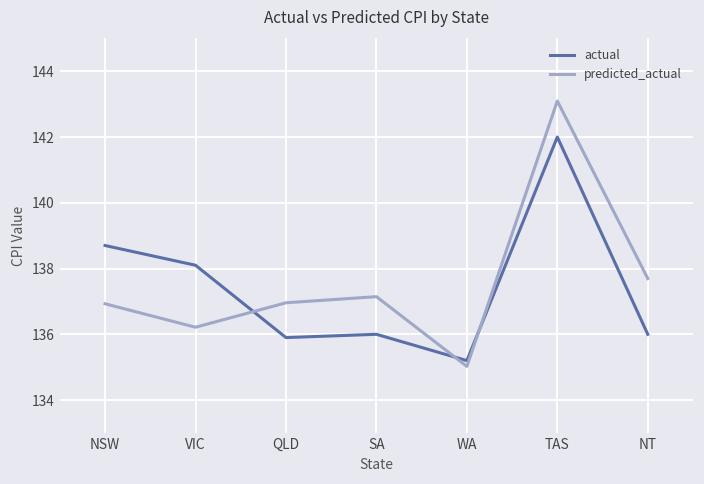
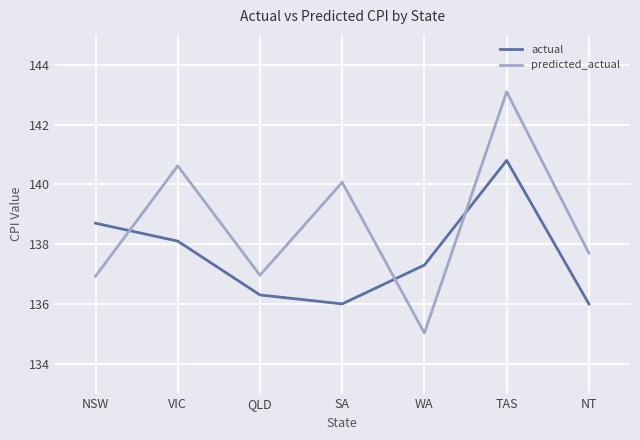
predicted_actual, VIC: 136.2 -> 140.6
actual, QLD: 135.9 -> 136.3
predicted_actual, SA: 137.1 -> 140.1
actual, WA: 135.2 -> 137.3
actual, TAS: 142.0 -> 140.8
